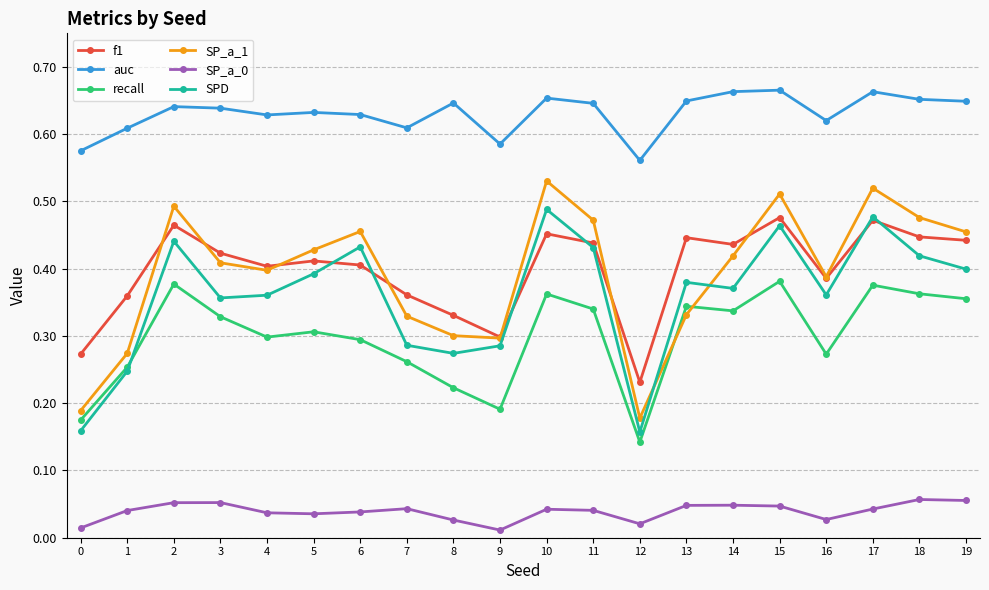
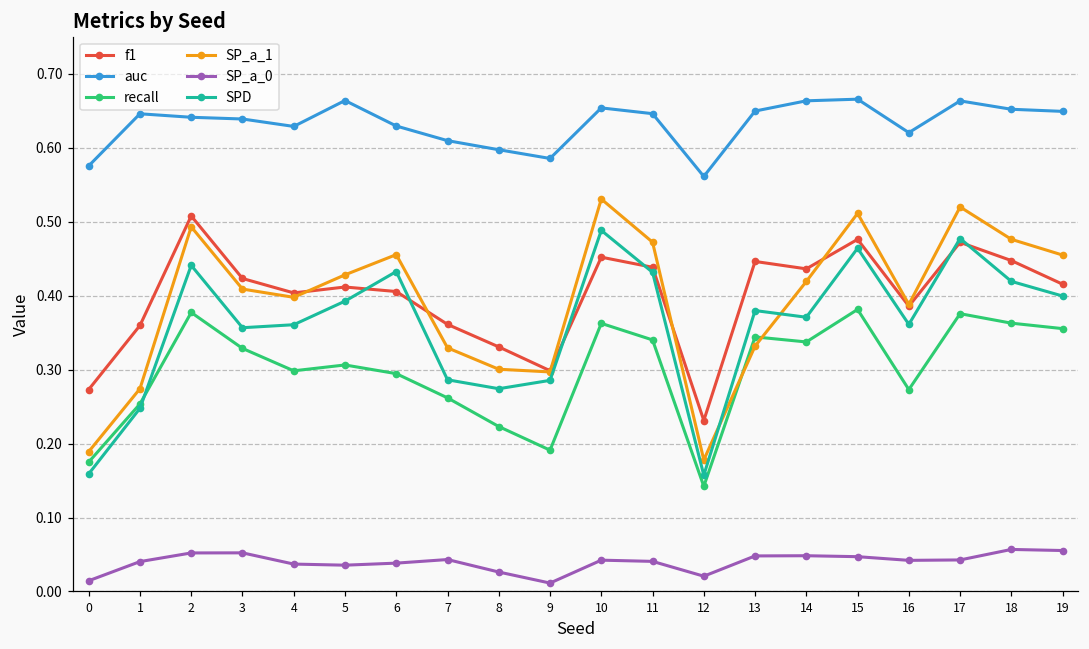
auc, 1: 0.61 -> 0.65
f1, 2: 0.46 -> 0.51
auc, 5: 0.63 -> 0.66
auc, 8: 0.65 -> 0.60
SP_a_0, 16: 0.03 -> 0.04
f1, 19: 0.44 -> 0.42
